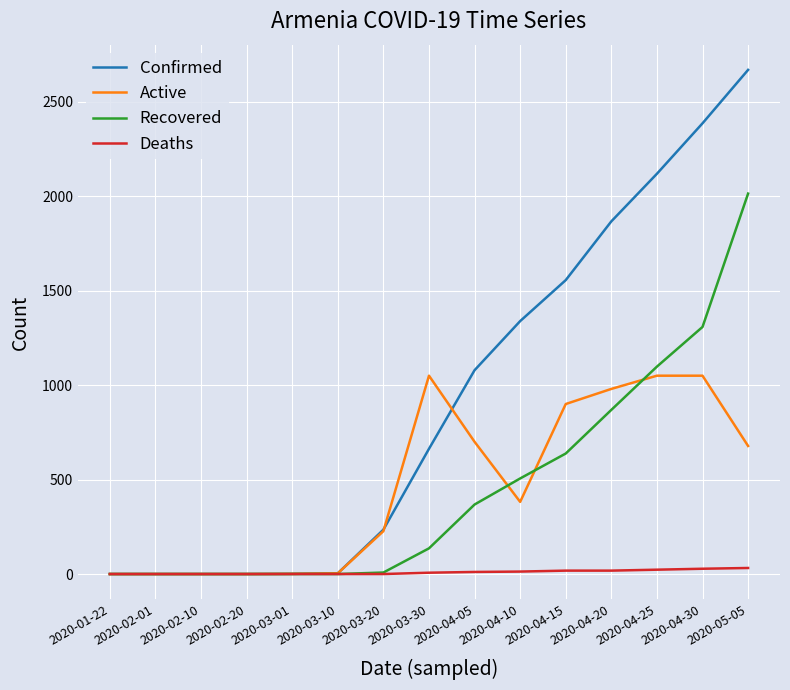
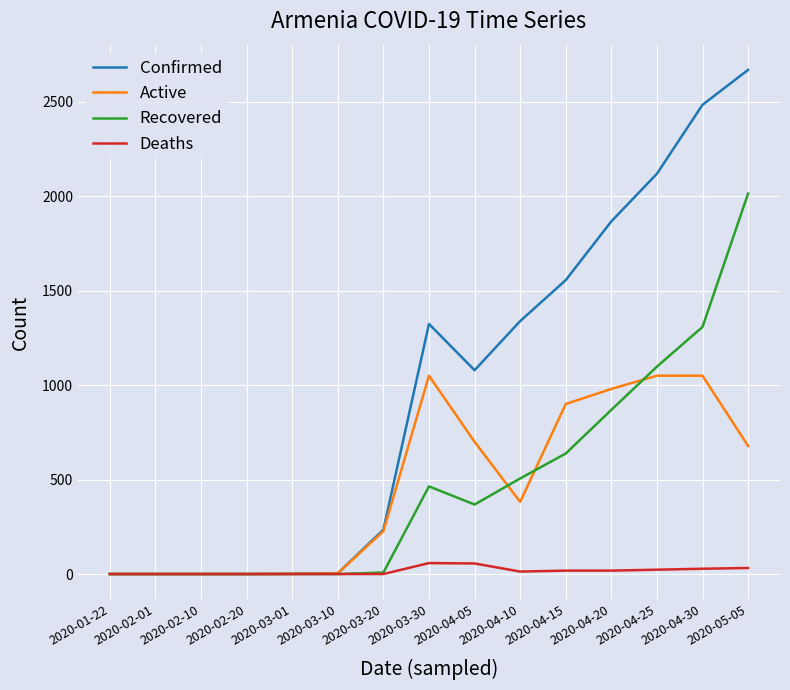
Confirmed, 2020-03-30: 660 -> 1320
Recovered, 2020-03-30: 140 -> 460
Deaths, 2020-03-30: 10 -> 60
Deaths, 2020-04-05: 10 -> 60
Confirmed, 2020-04-30: 2390 -> 2480
